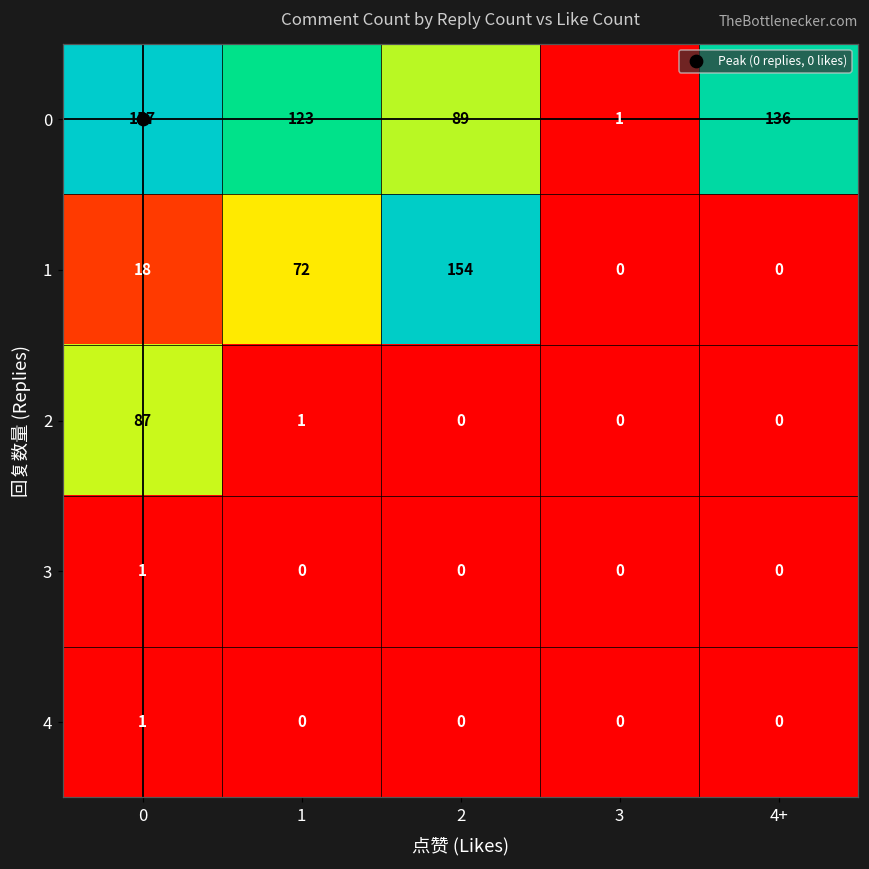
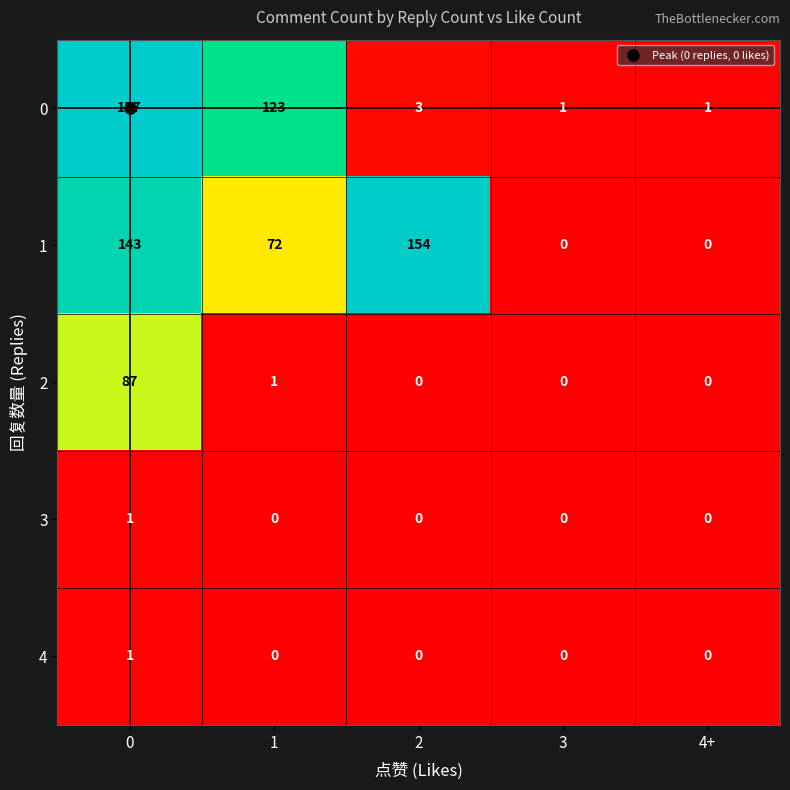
0, 2: 89 -> 3
0, 4+: 136 -> 1
1, 0: 18 -> 143
